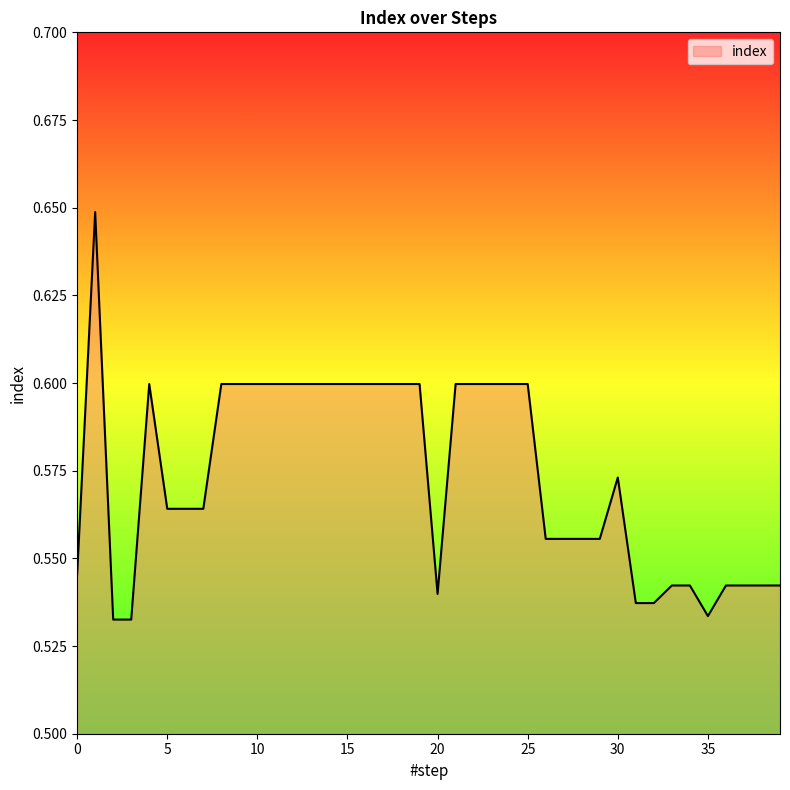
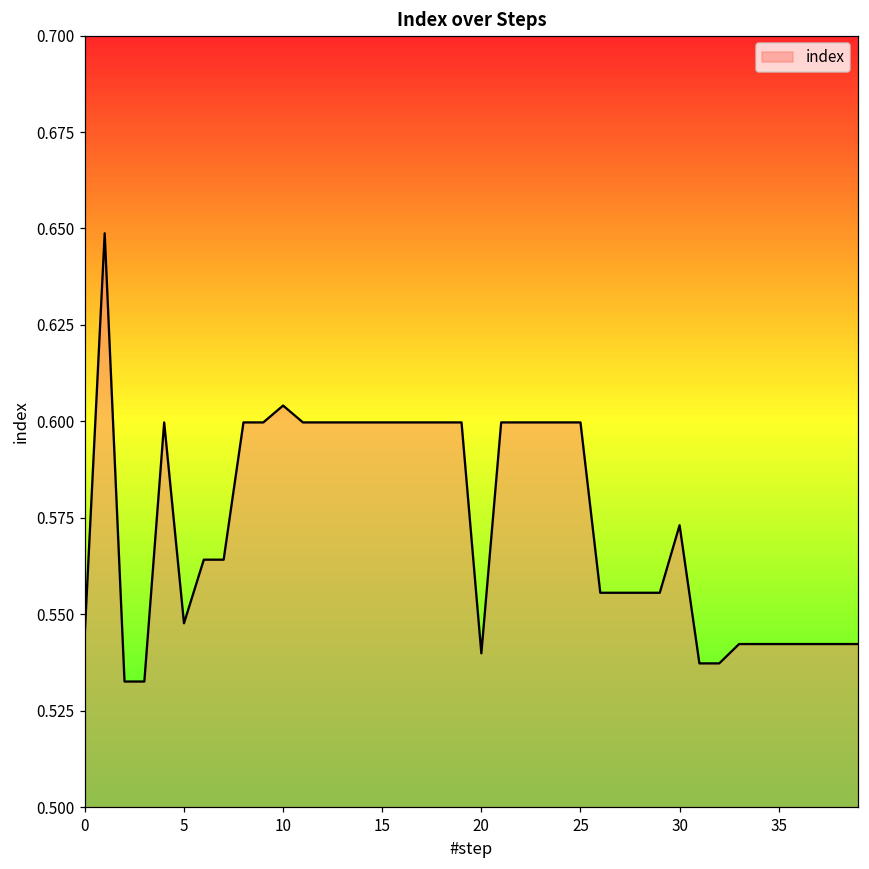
5: 0.564 -> 0.548
10: 0.600 -> 0.604
35: 0.534 -> 0.542
